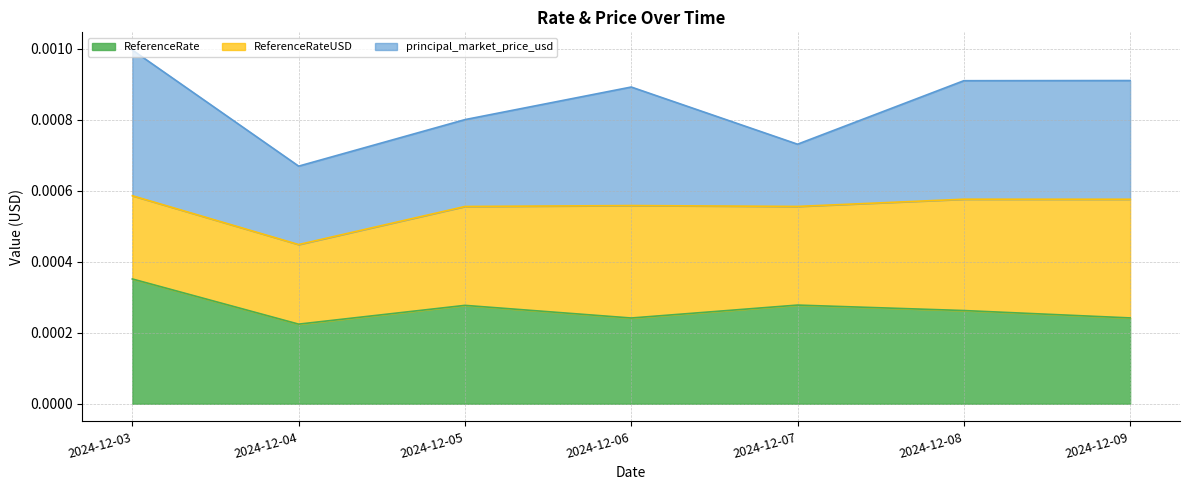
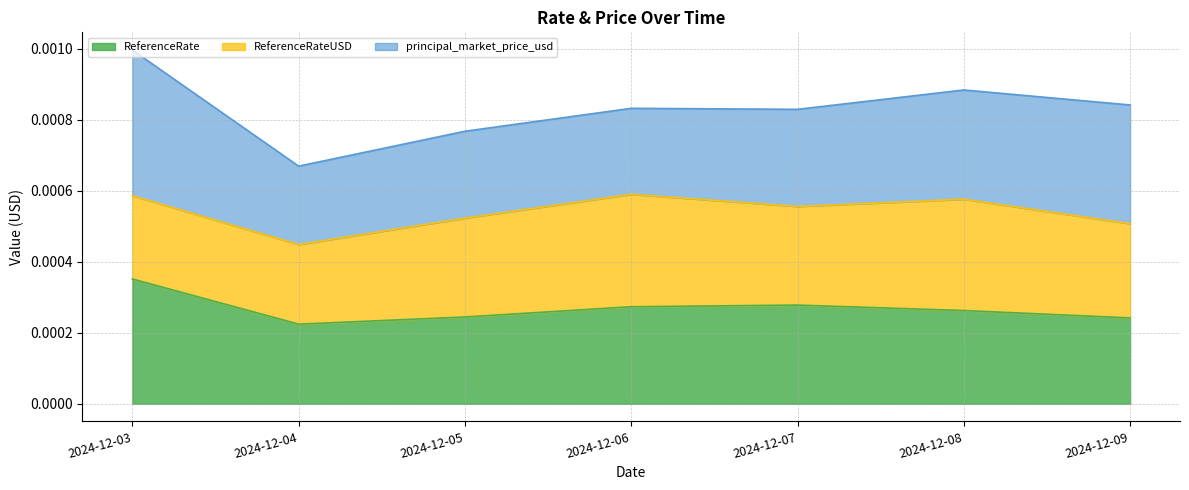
ReferenceRate, 2024-12-05: 0.00028 -> 0.00024
ReferenceRate, 2024-12-06: 0.00024 -> 0.00027
principal_market_price_usd, 2024-12-06: 0.00033 -> 0.00024
principal_market_price_usd, 2024-12-07: 0.00018 -> 0.00027
principal_market_price_usd, 2024-12-08: 0.00033 -> 0.00031
ReferenceRateUSD, 2024-12-09: 0.00033 -> 0.00027
